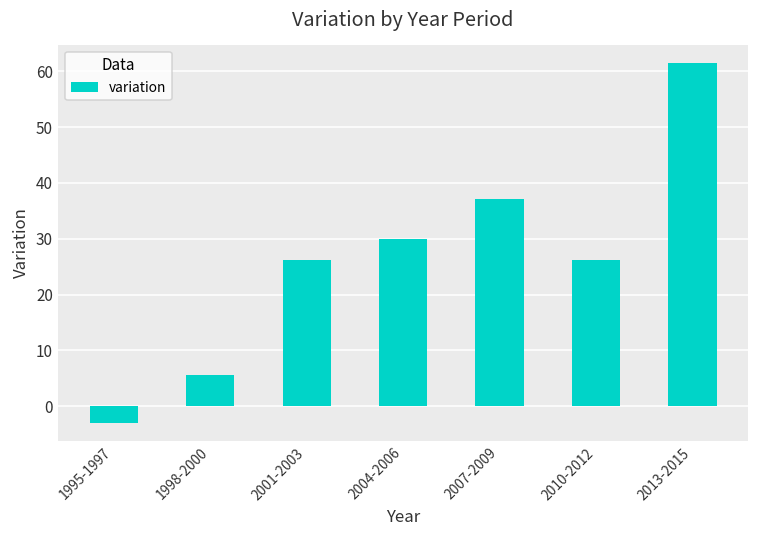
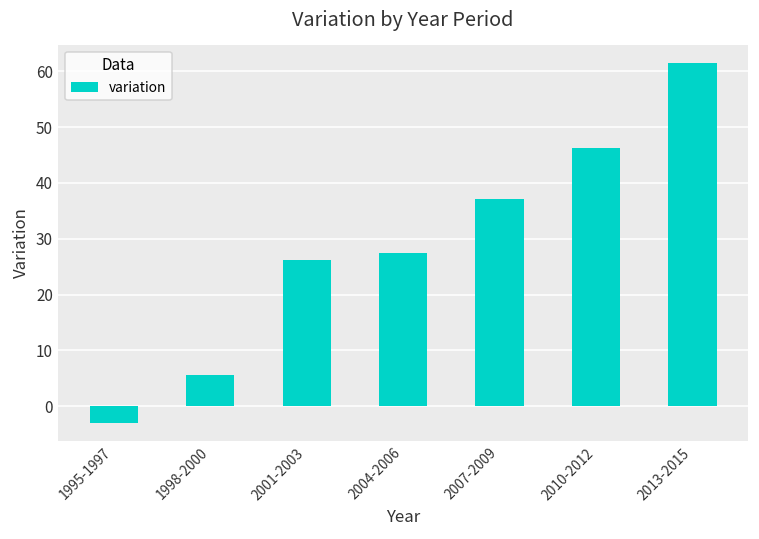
2004-2006: 30 -> 27
2010-2012: 26 -> 46
